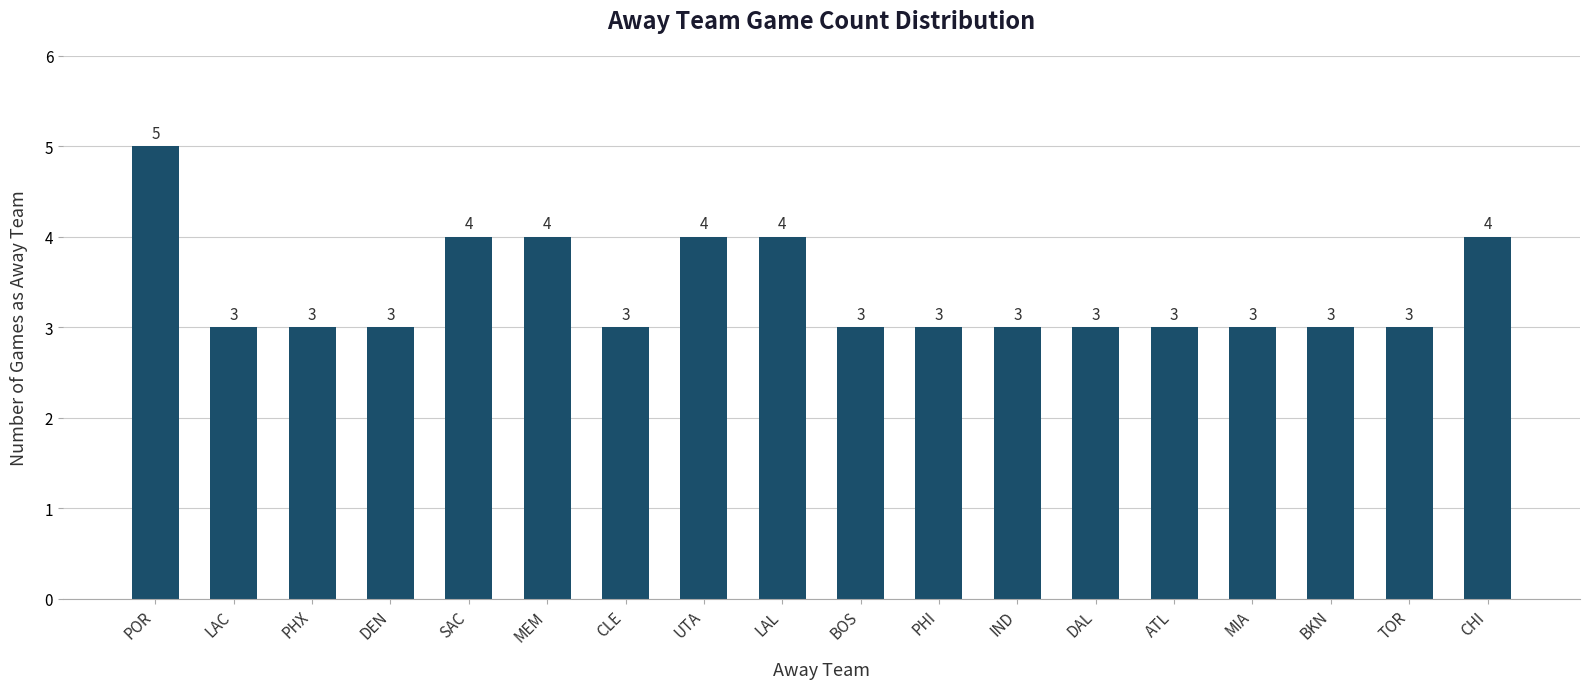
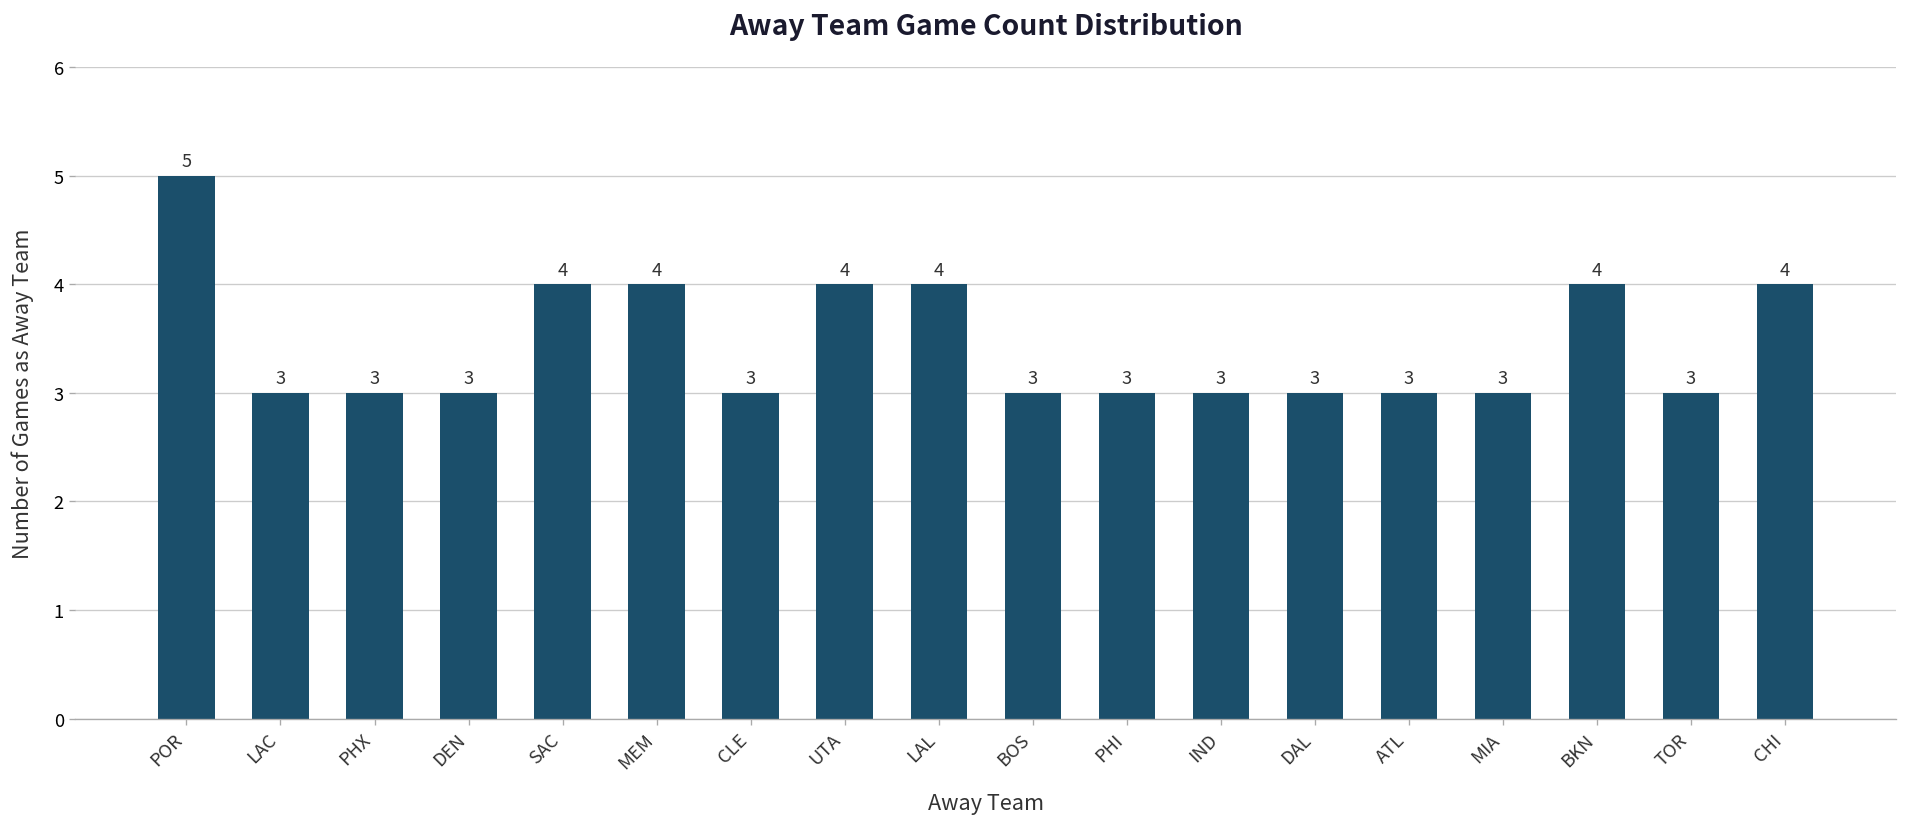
BKN: 3 -> 4
